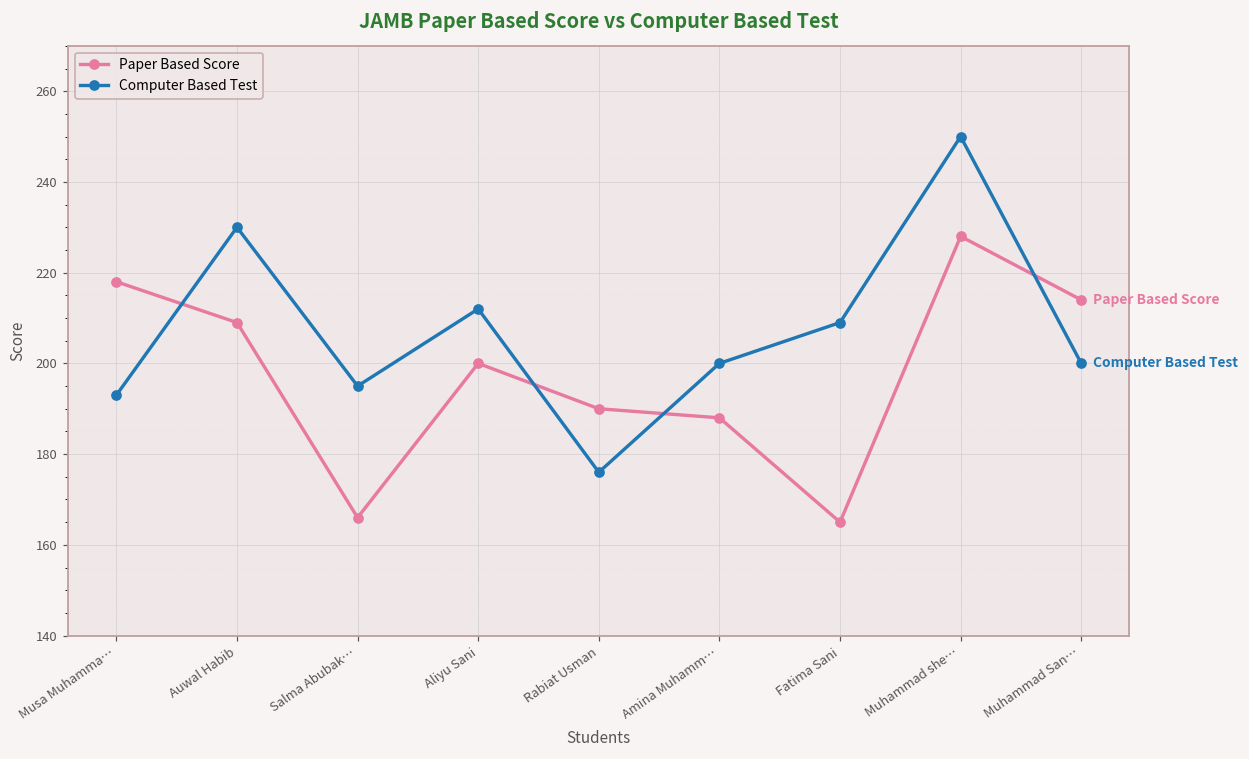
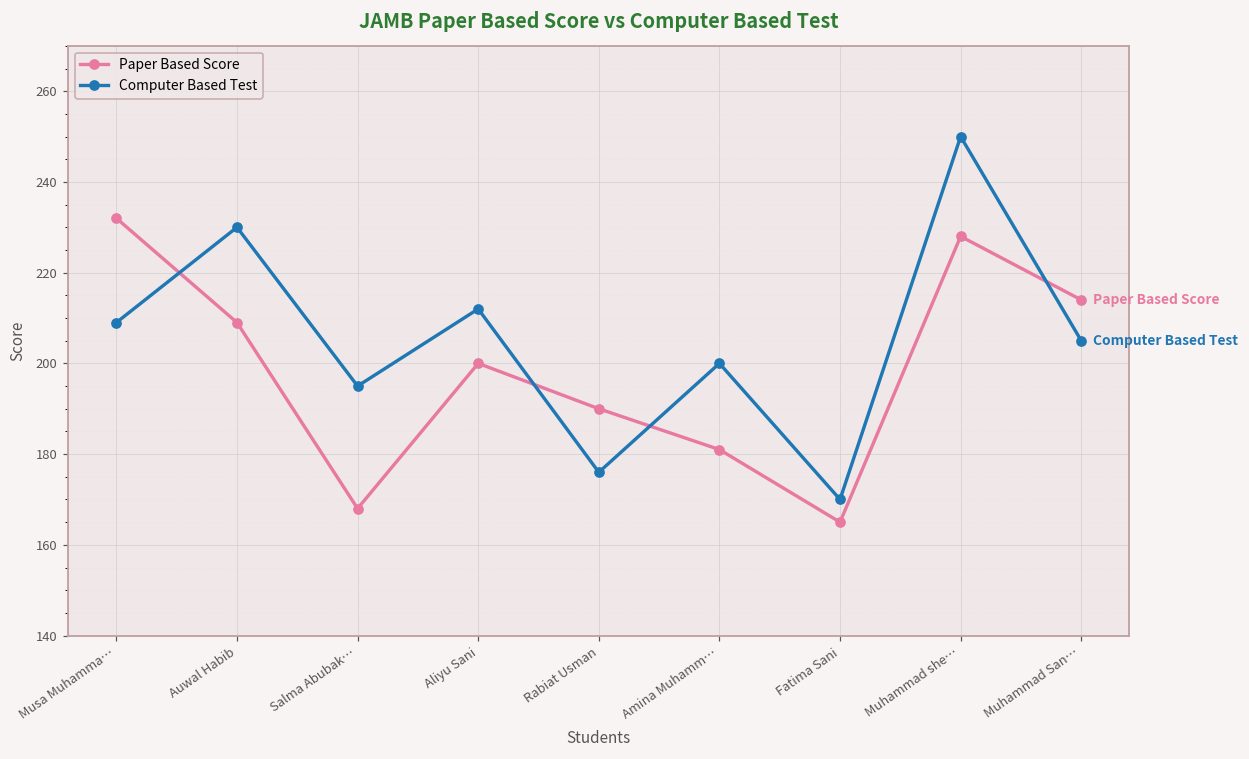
Paper Based Score, Musa Muhamma…: 218 -> 232
Computer Based Test, Musa Muhamma…: 193 -> 209
Paper Based Score, Salma Abubak…: 166 -> 168
Paper Based Score, Amina Muhamm…: 188 -> 181
Computer Based Test, Fatima Sani: 209 -> 170
Computer Based Test, Muhammad San…: 200 -> 205
